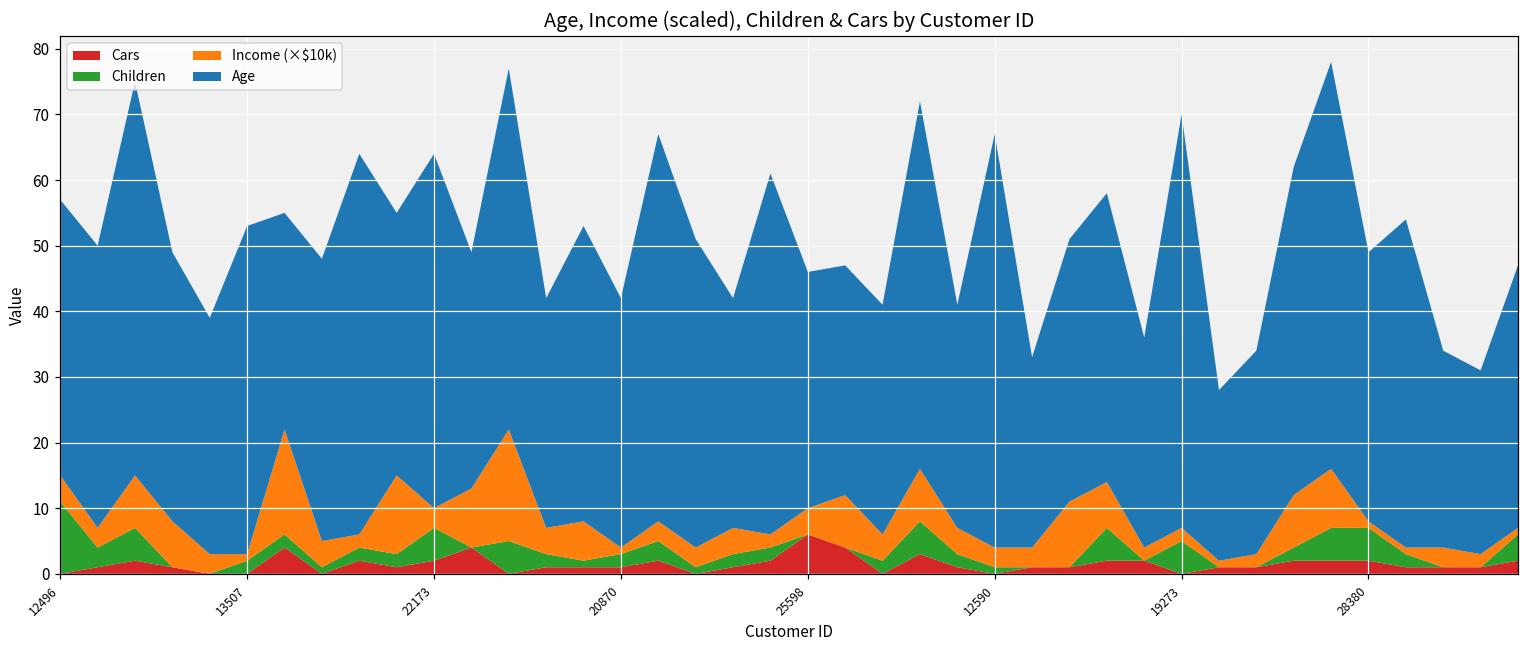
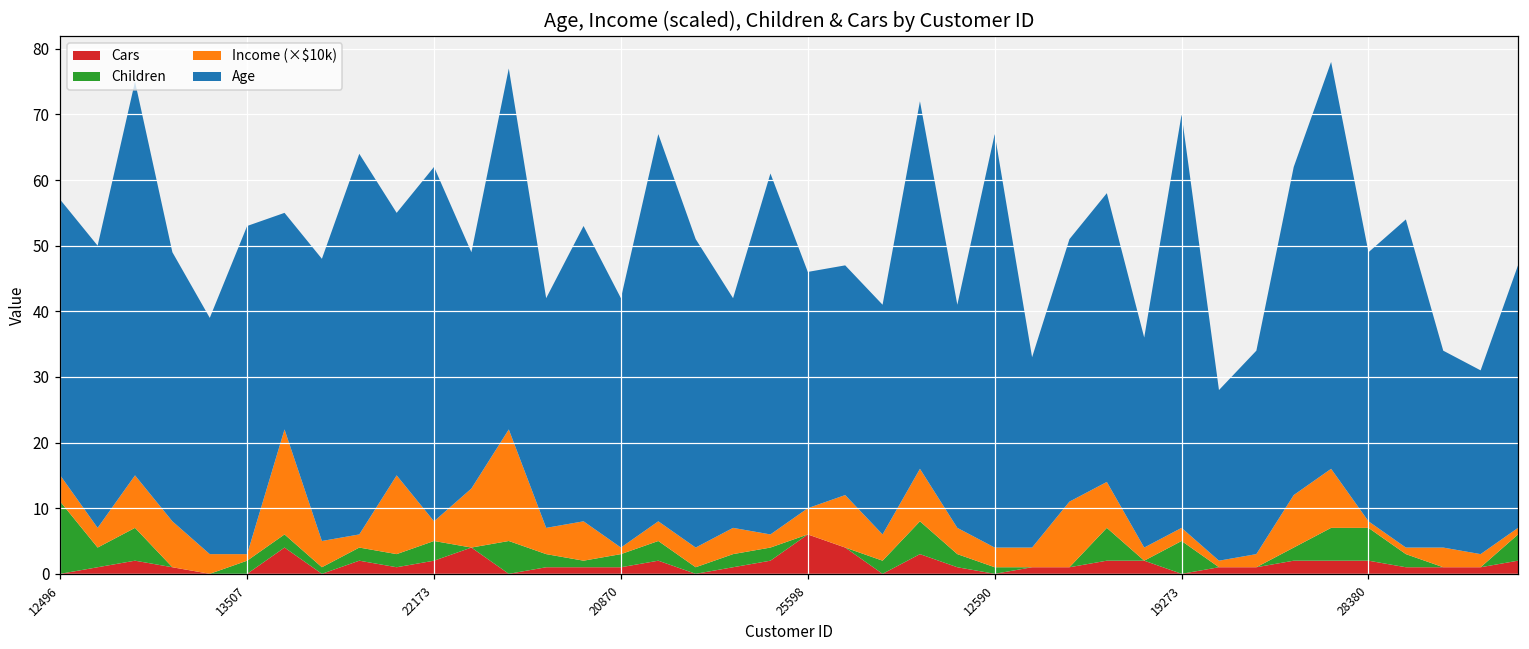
Children, 22173: 5 -> 3
